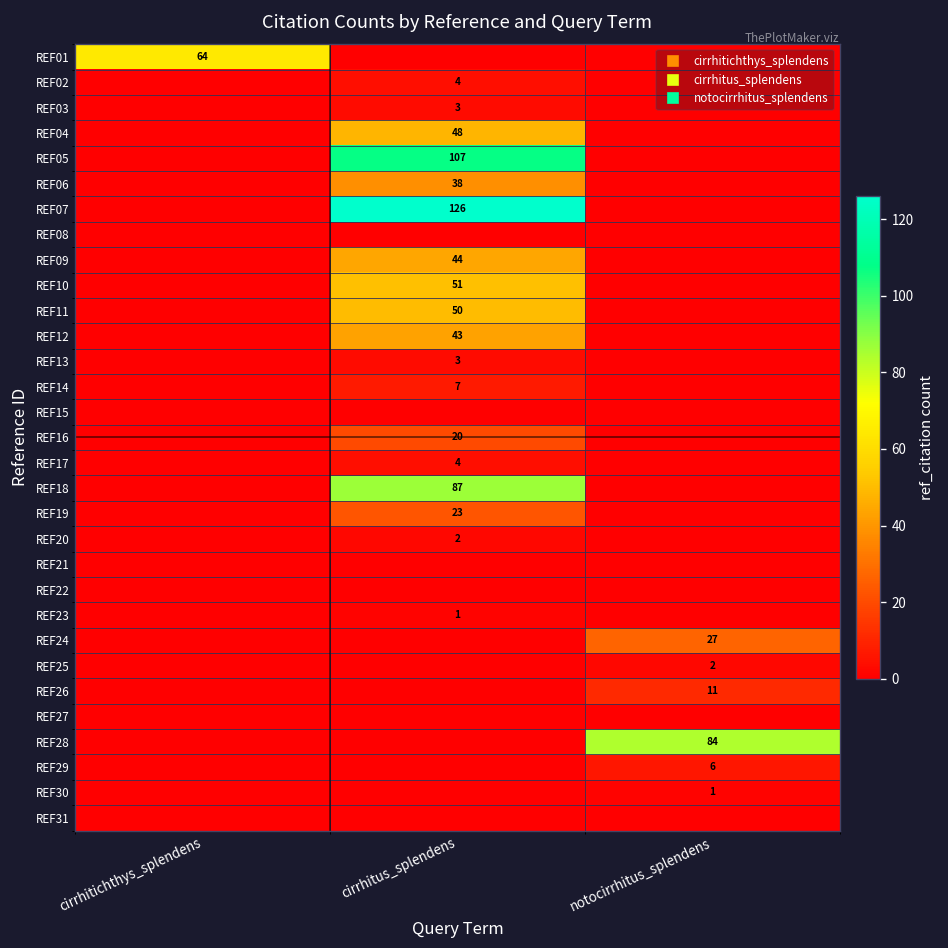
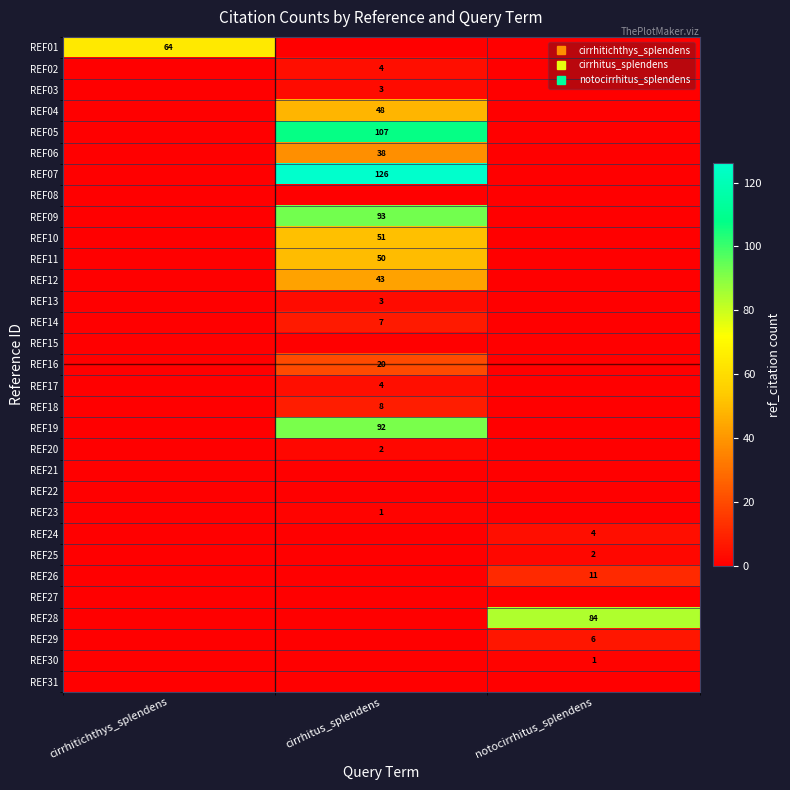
REF09, cirrhitus_splendens: 44 -> 93
REF18, cirrhitus_splendens: 87 -> 8
REF19, cirrhitus_splendens: 23 -> 92
REF24, notocirrhitus_splendens: 27 -> 4
